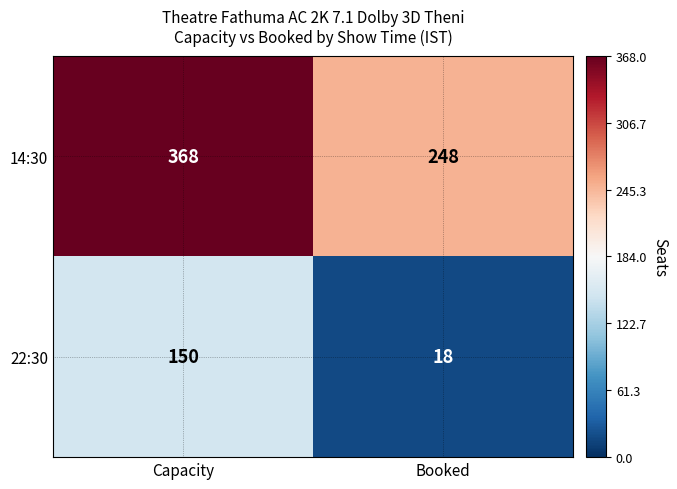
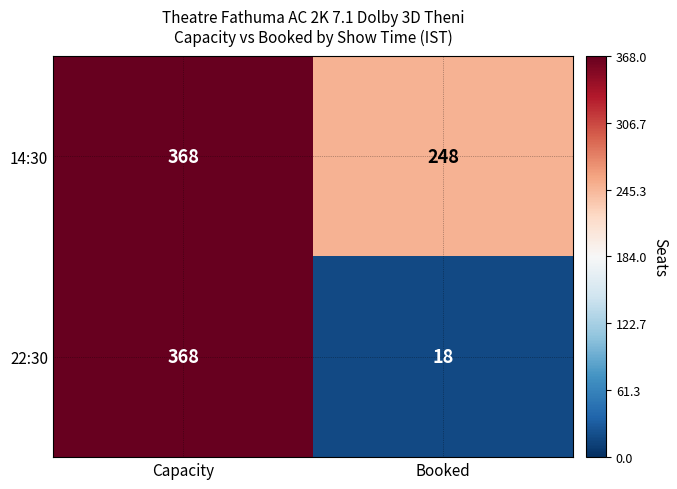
22:30, Capacity: 150 -> 368
